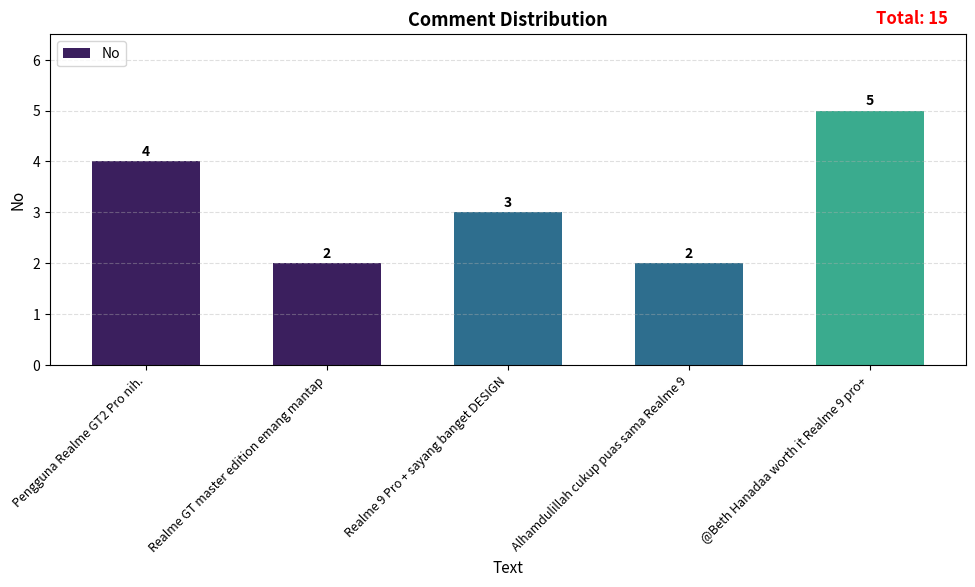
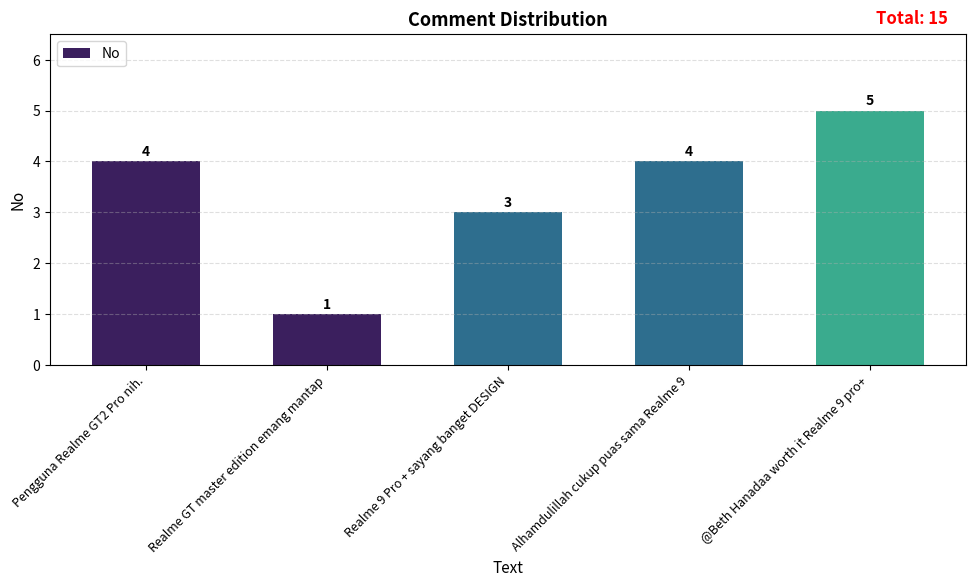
Realme GT master edition emang mantap: 2 -> 1
Alhamdulillah cukup puas sama Realme 9: 2 -> 4
